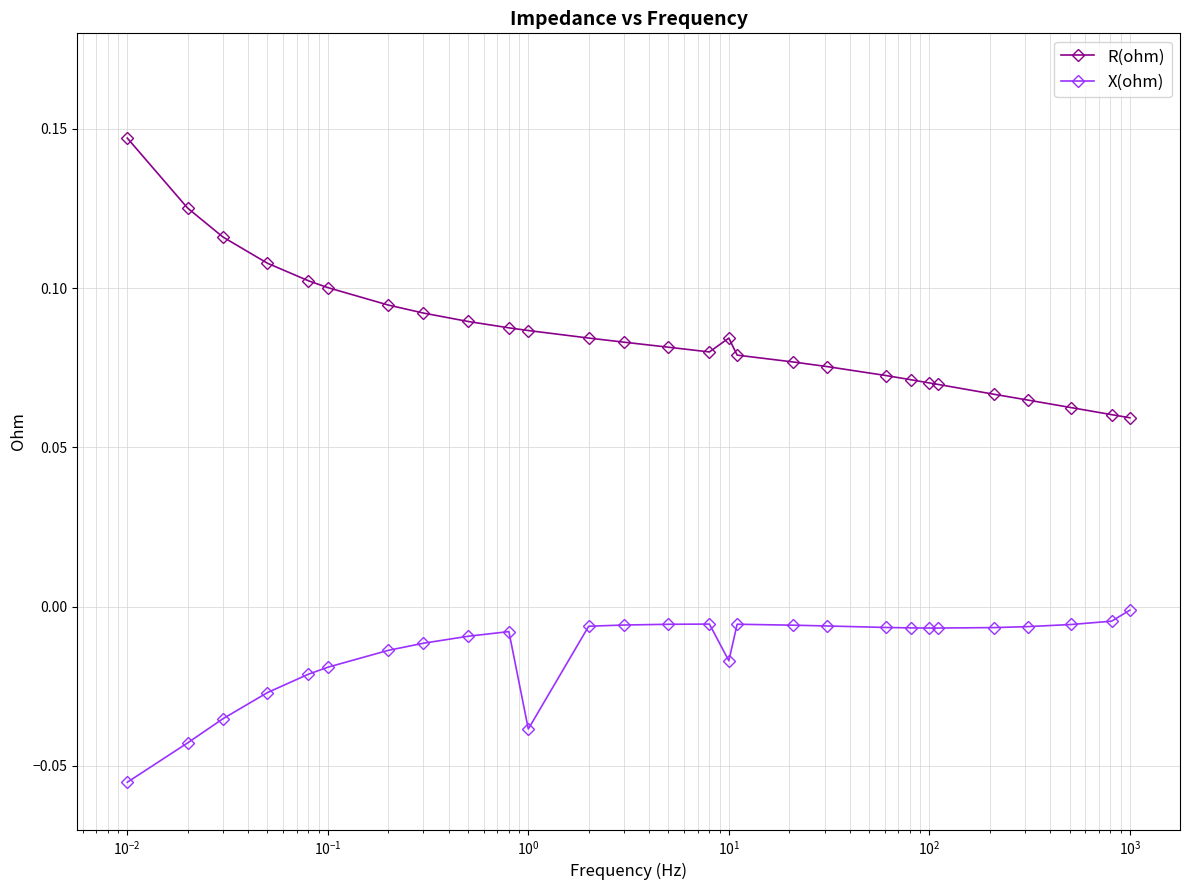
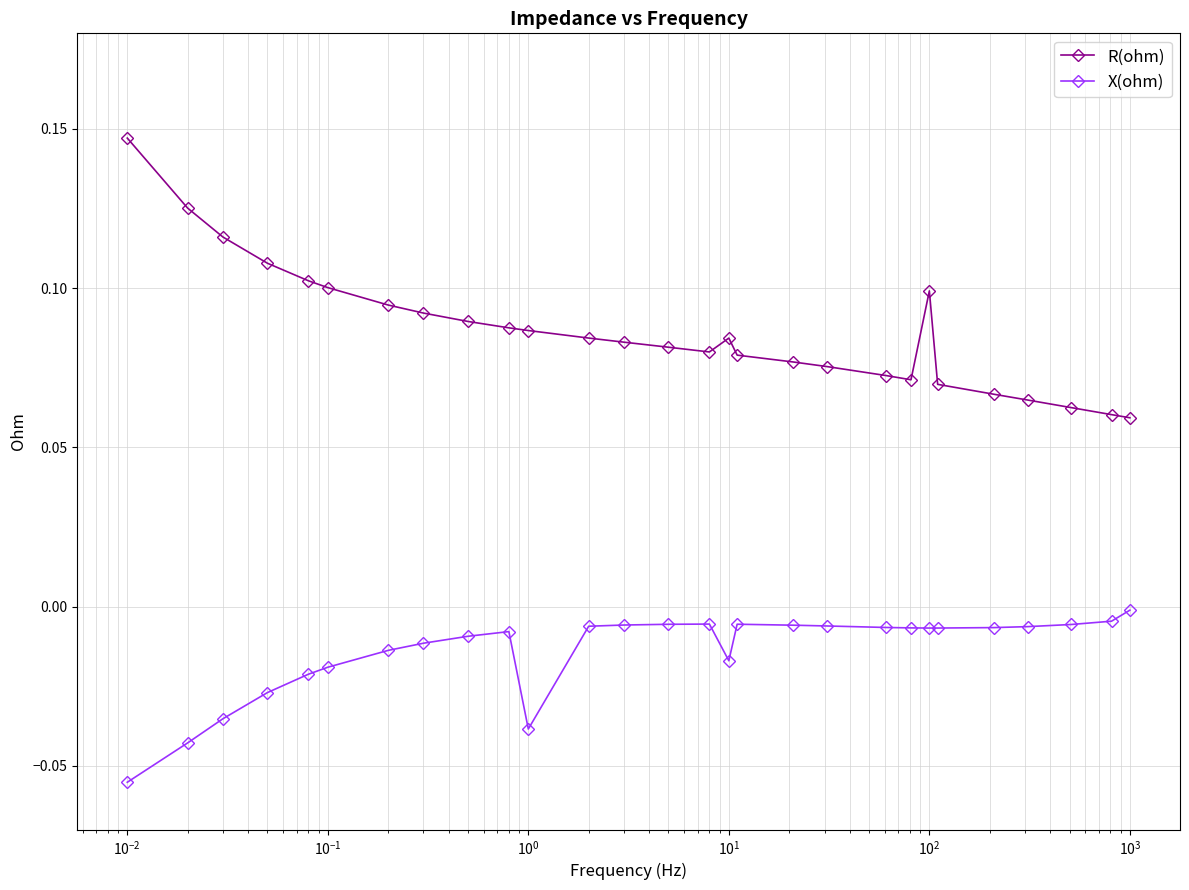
R(ohm), 10^2: 0.070 -> 0.099
